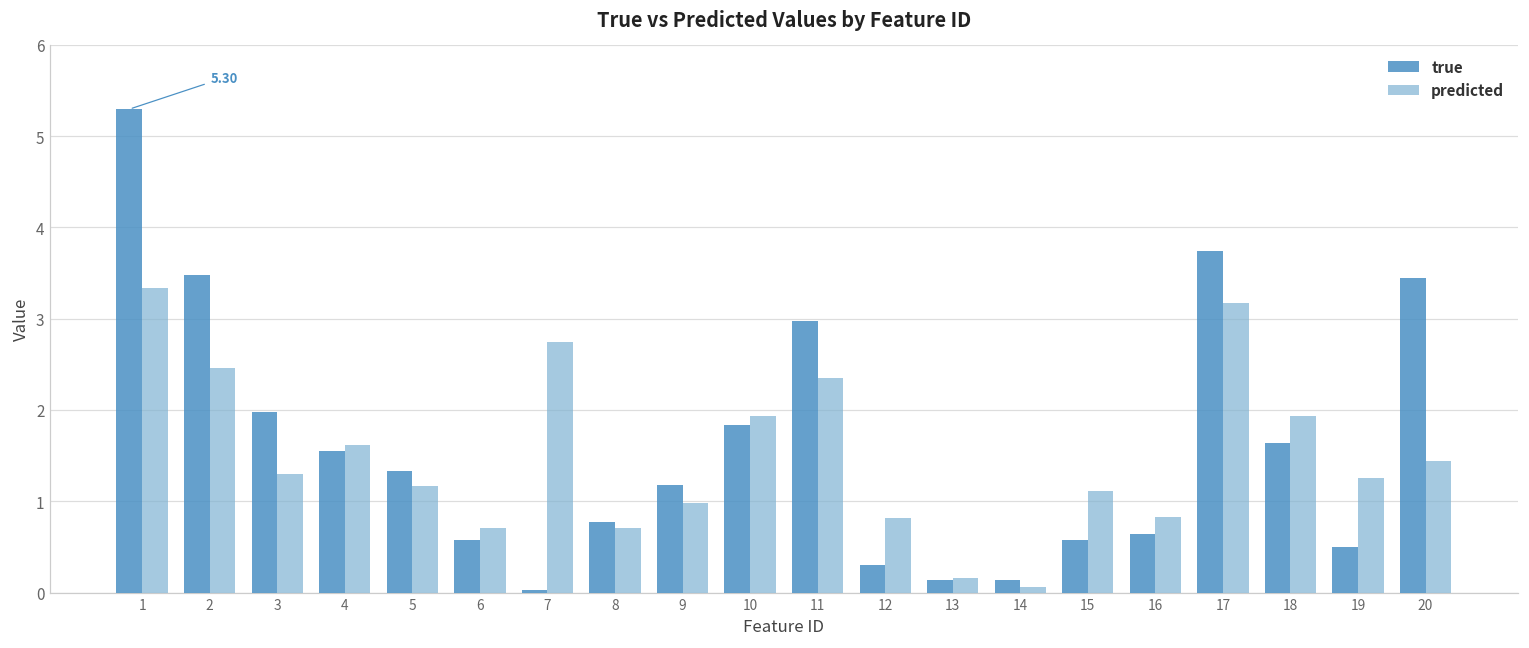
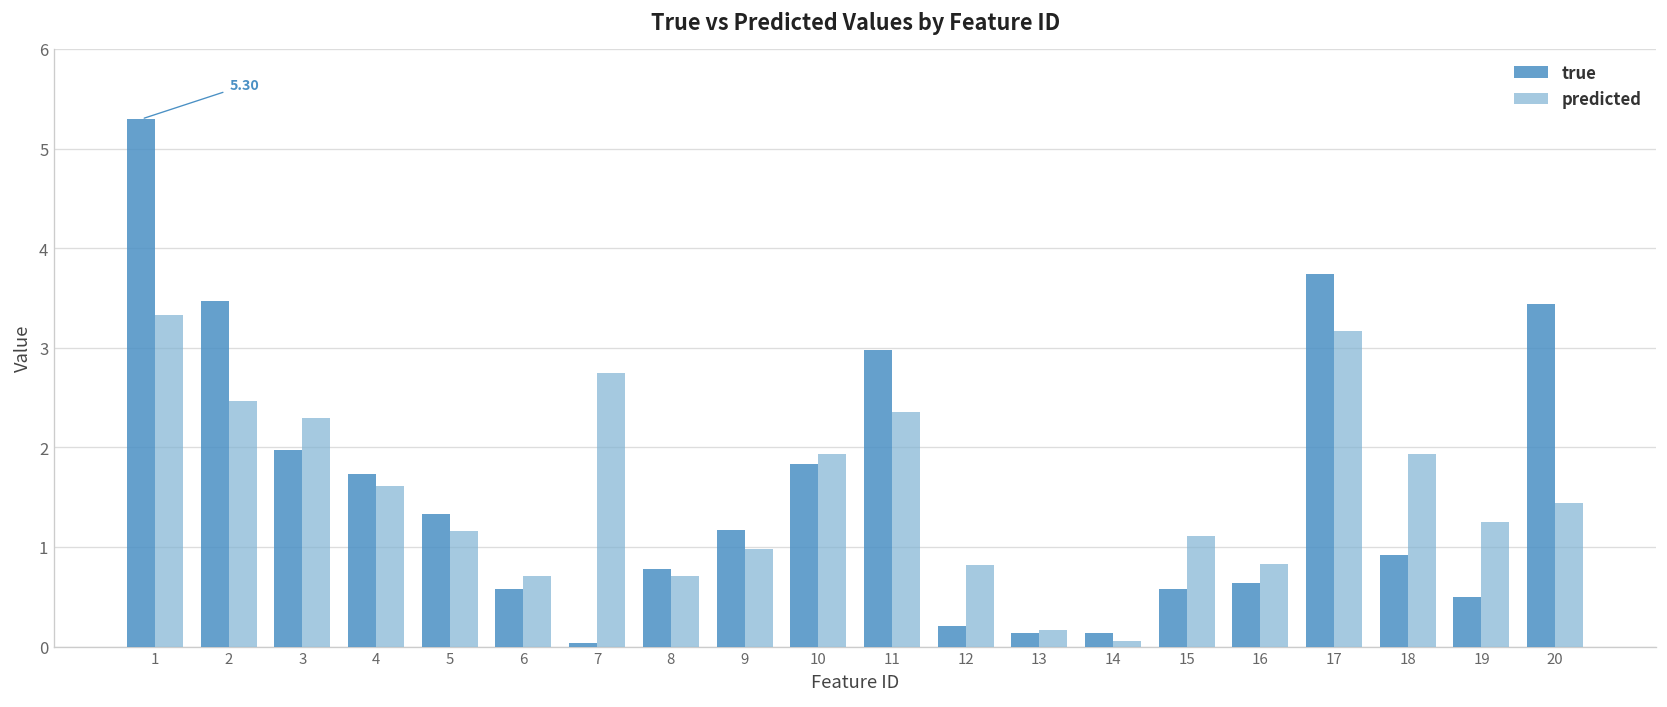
predicted, 3: 1.3 -> 2.3
true, 4: 1.6 -> 1.7
true, 12: 0.3 -> 0.2
true, 18: 1.6 -> 0.9
